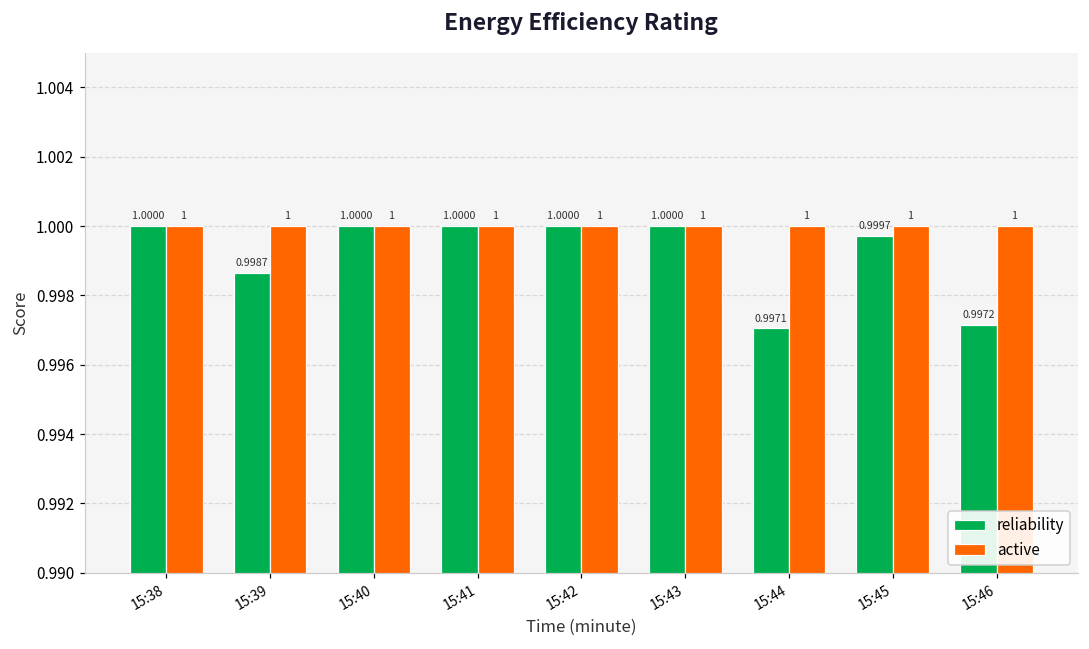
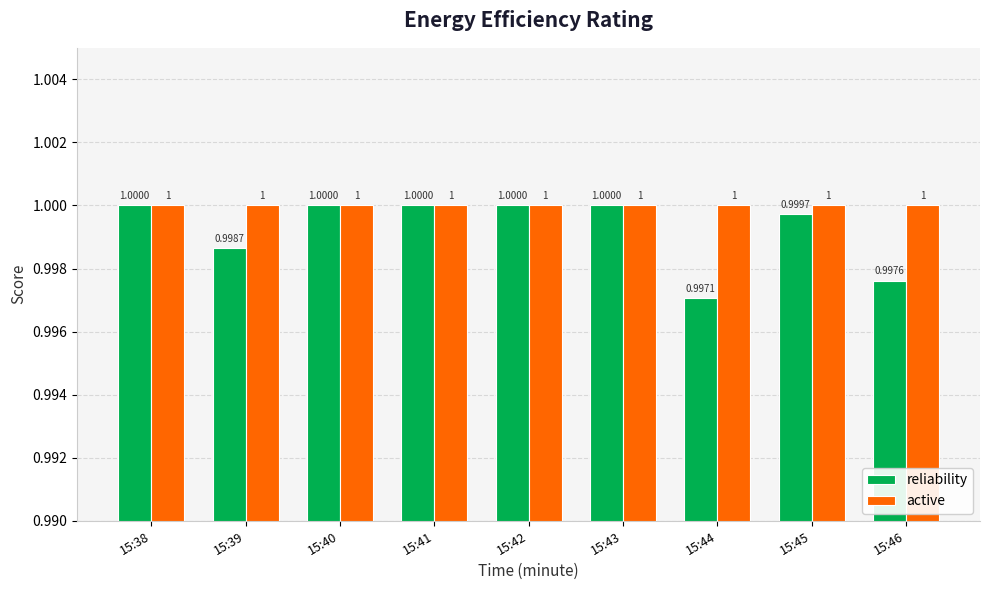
reliability, 15:46: 0.9972 -> 0.9976
